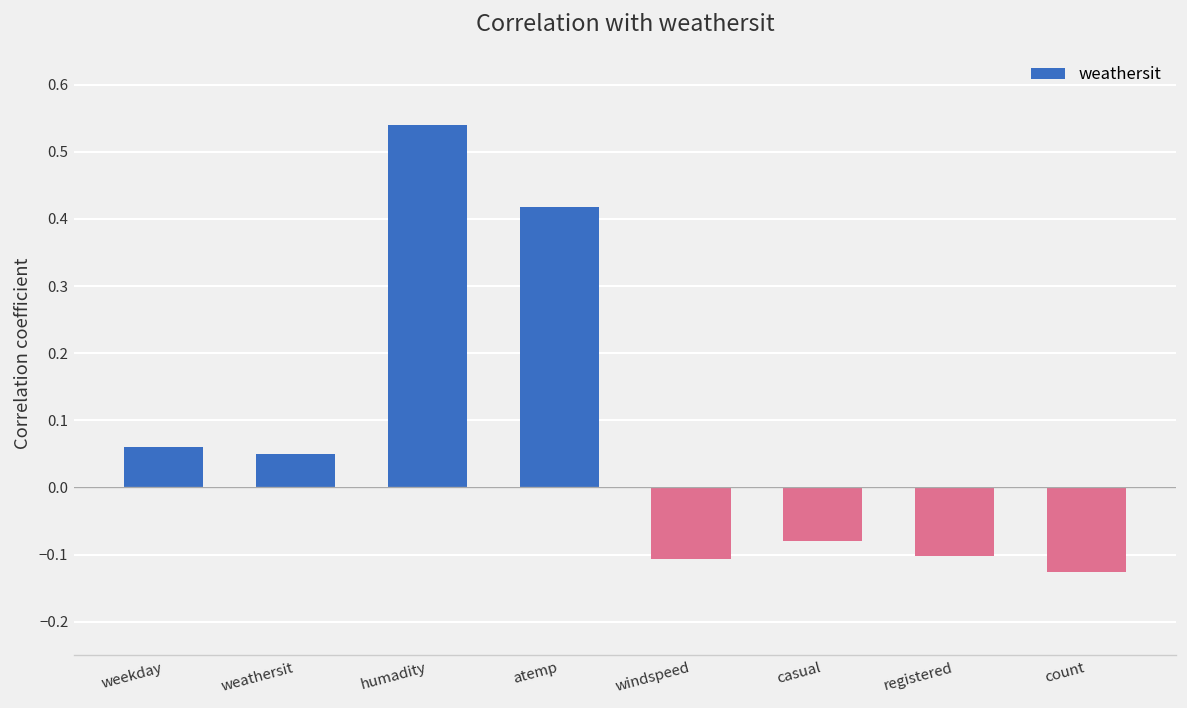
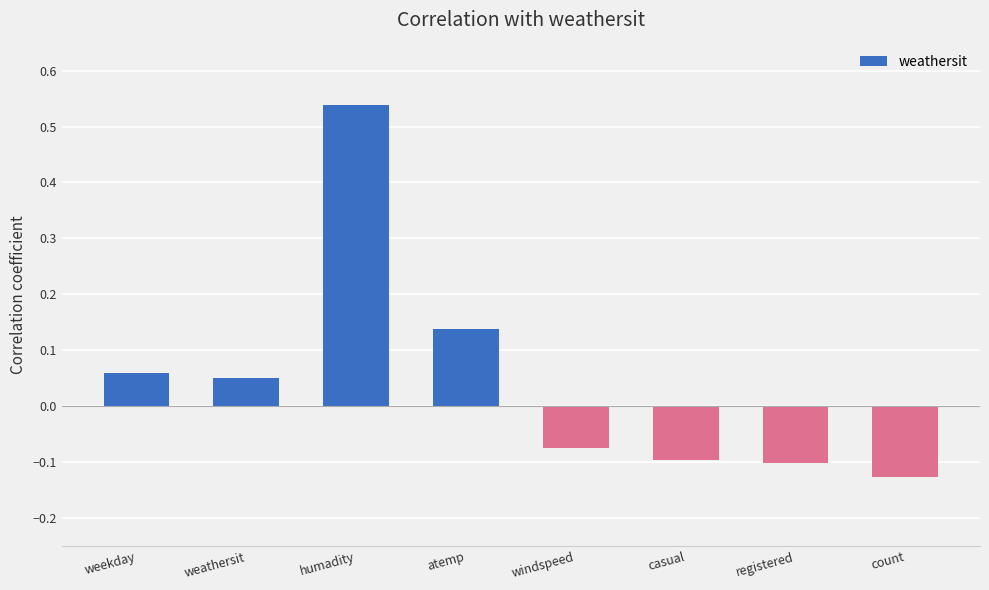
atemp: 0.42 -> 0.14
windspeed: -0.11 -> -0.07
casual: -0.08 -> -0.10
